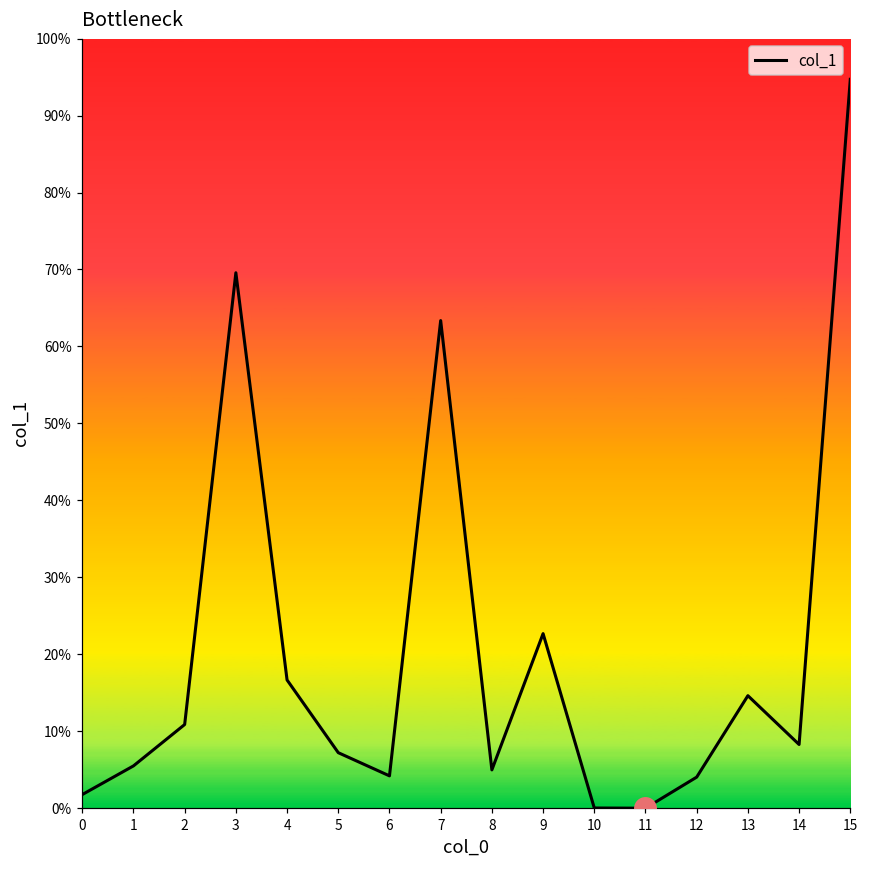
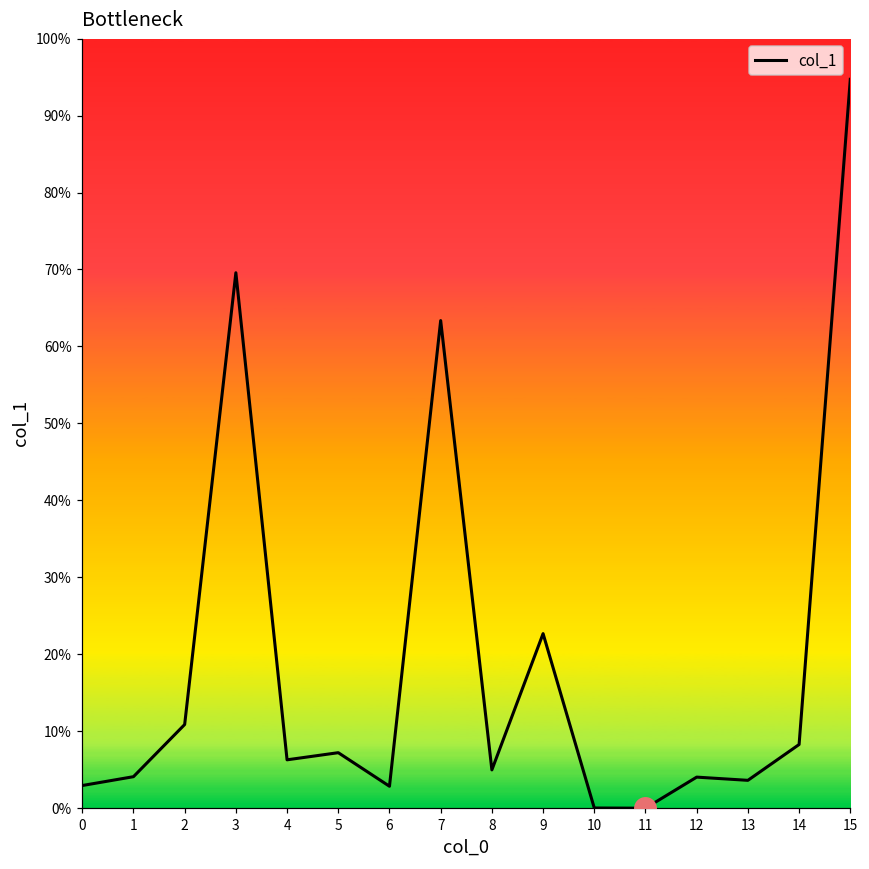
col_1, 0: 2% -> 3%
col_1, 1: 5% -> 4%
col_1, 4: 17% -> 6%
col_1, 6: 4% -> 3%
col_1, 13: 15% -> 4%
